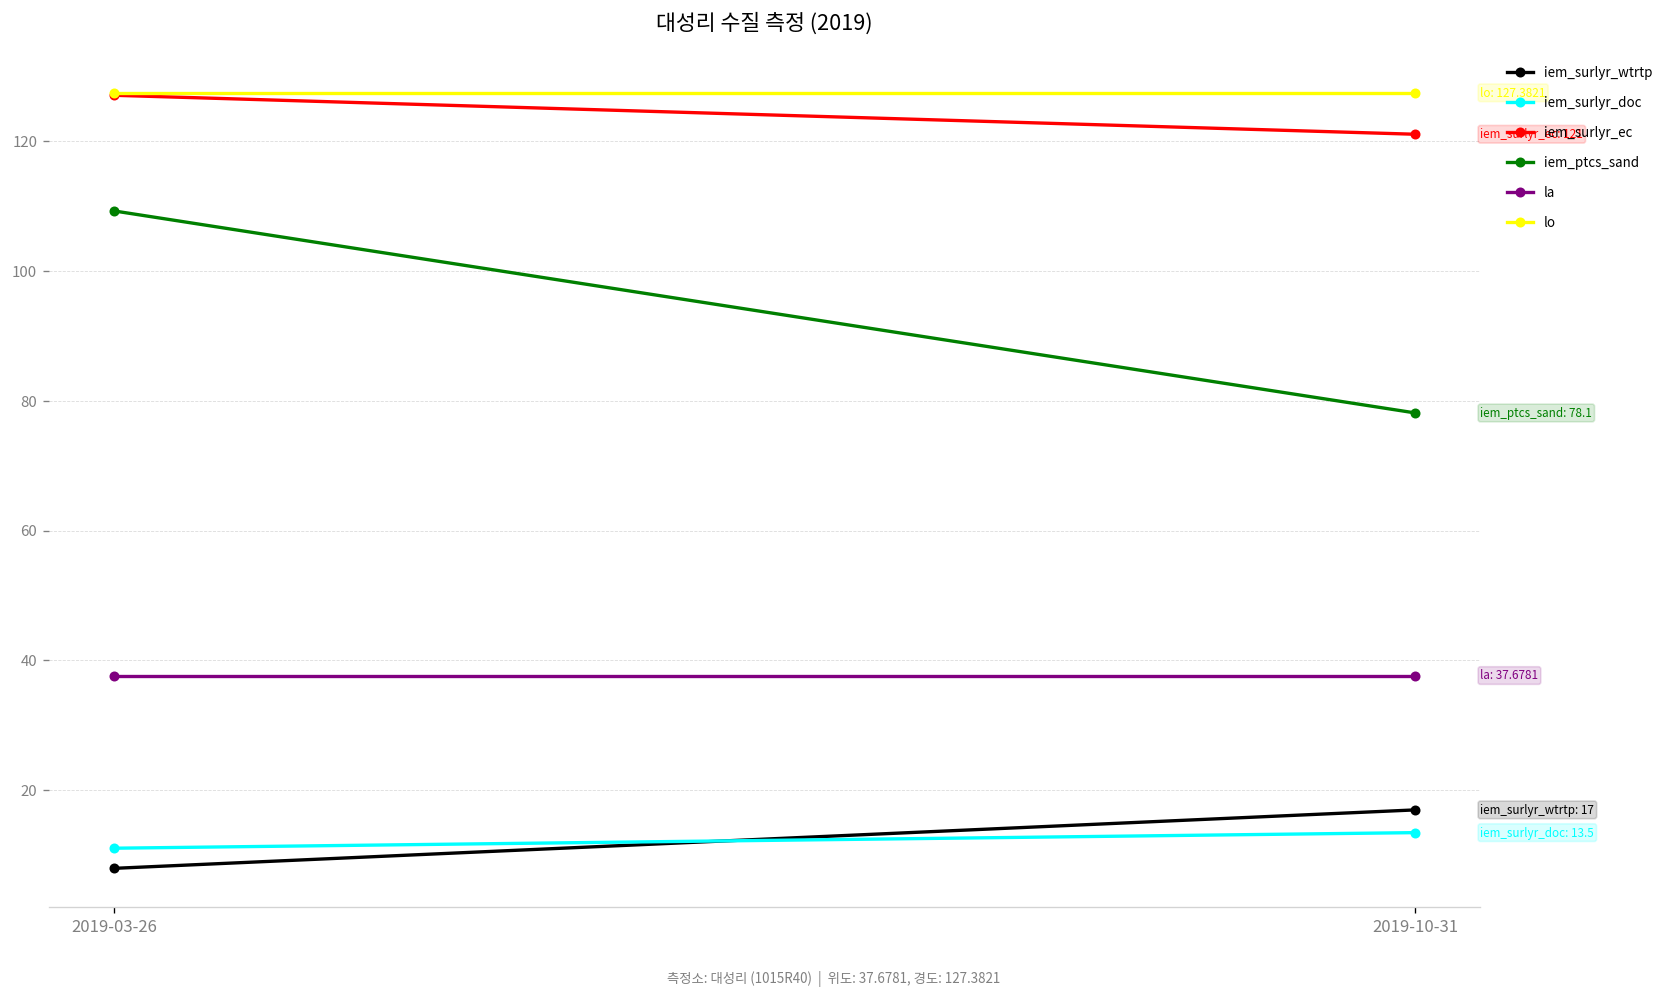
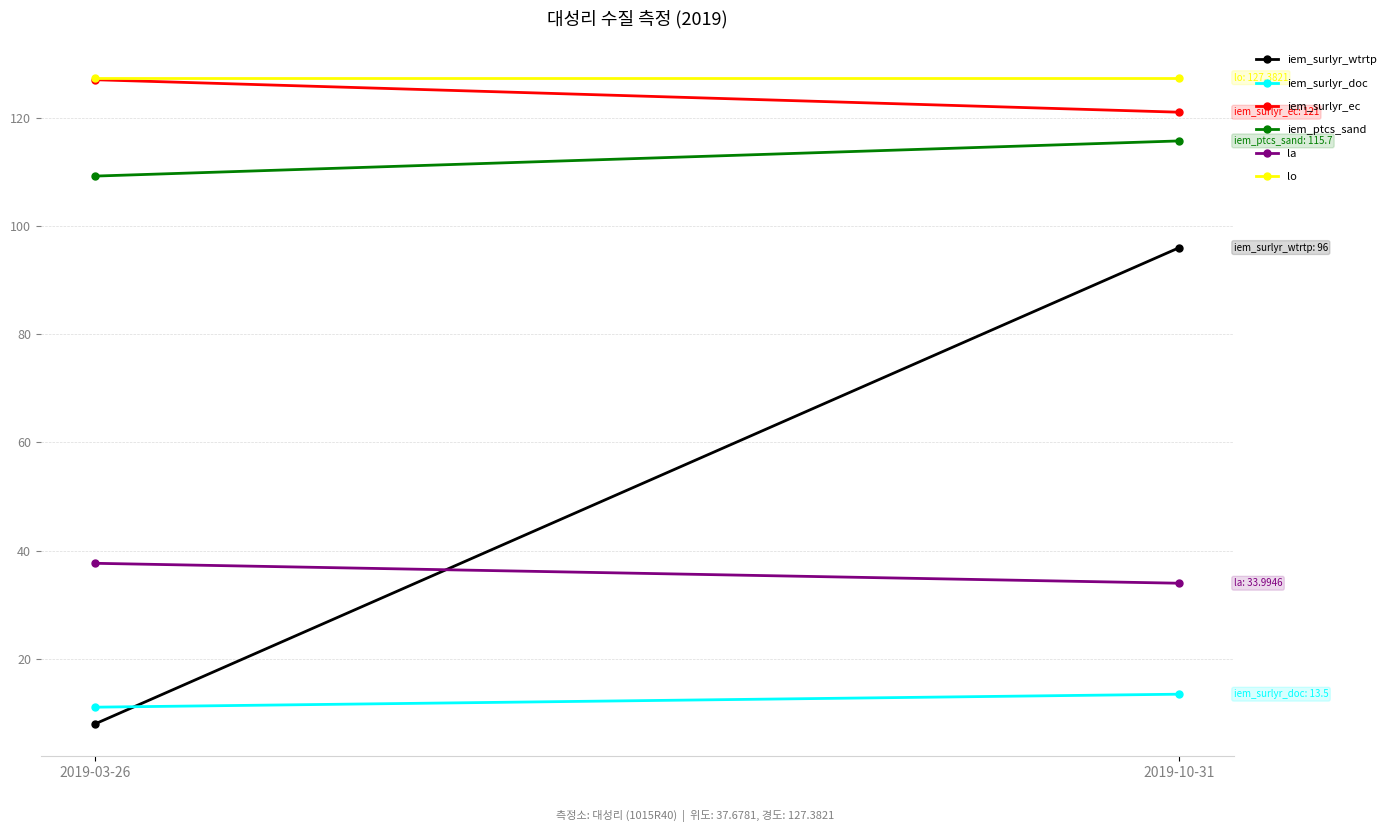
iem_surlyr_wtrtp, 2019-10-31: 17 -> 96
iem_ptcs_sand, 2019-10-31: 78.1 -> 115.7
la, 2019-10-31: 37.6781 -> 33.9946
